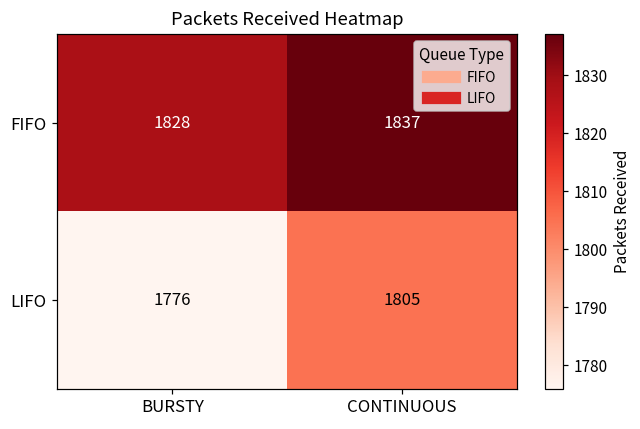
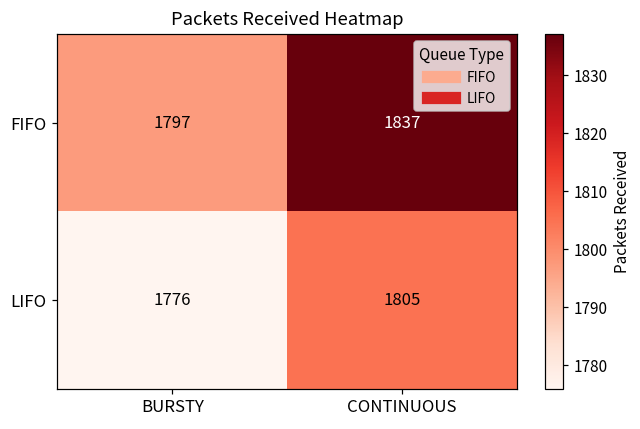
FIFO, BURSTY: 1828 -> 1797
